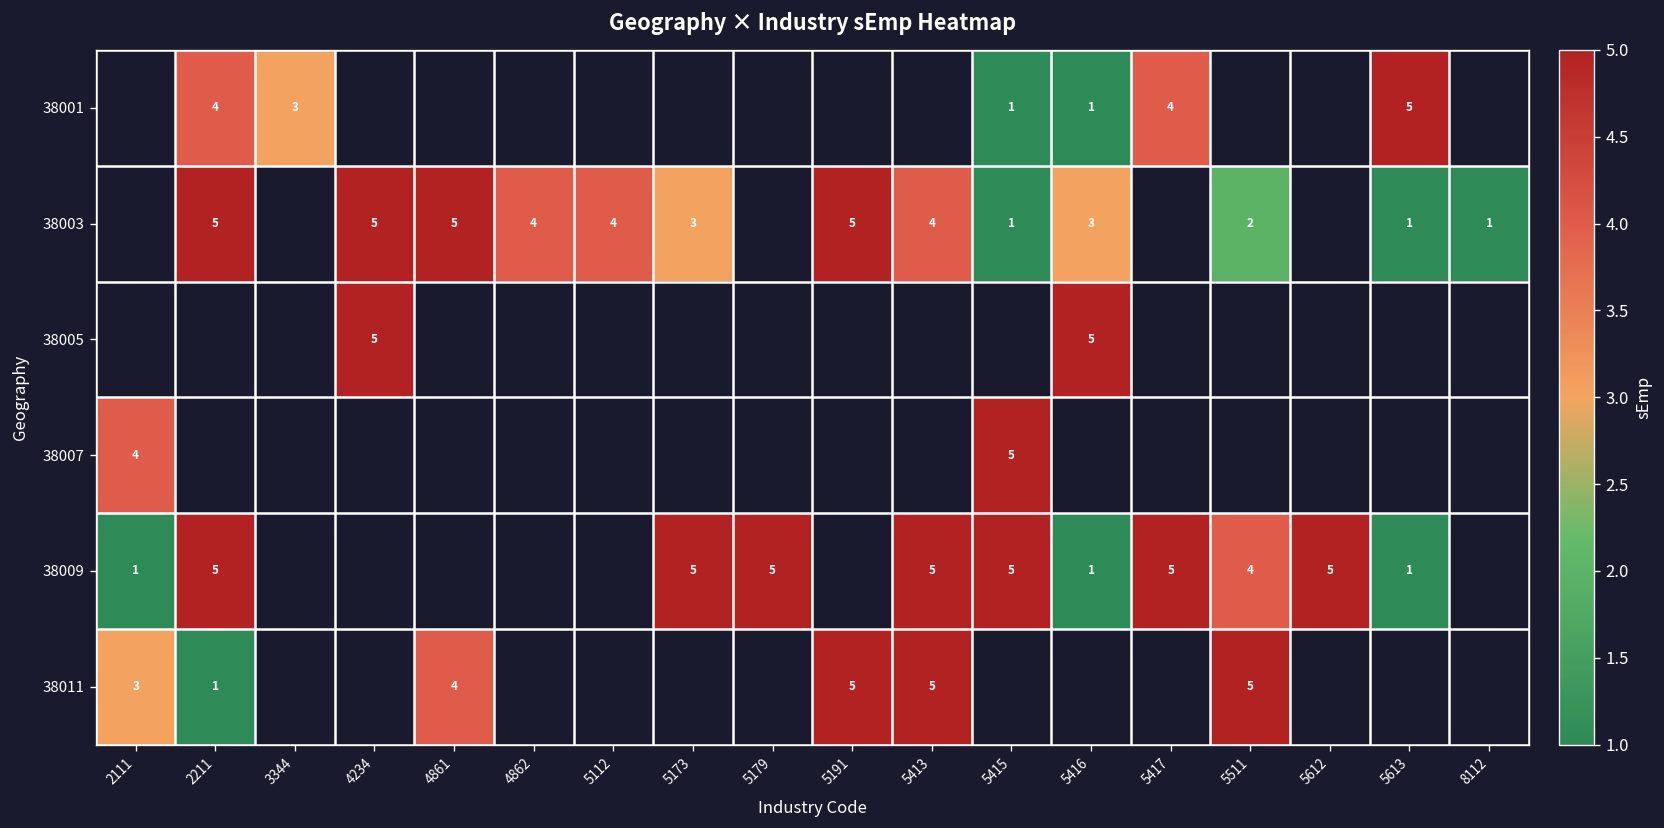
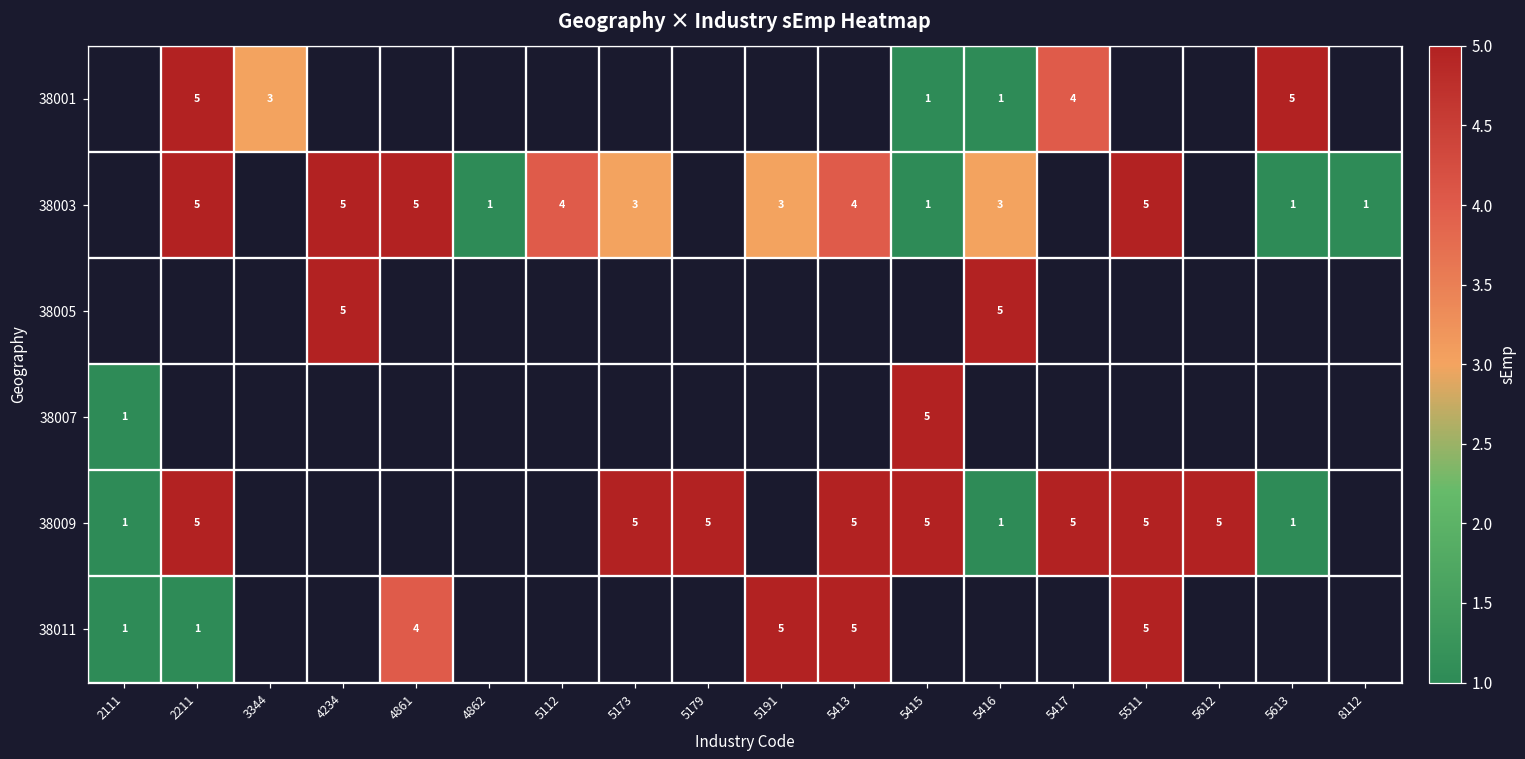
38001, 2211: 4 -> 5
38003, 4862: 4 -> 1
38003, 5191: 5 -> 3
38003, 5511: 2 -> 5
38007, 2111: 4 -> 1
38009, 5511: 4 -> 5
38011, 2111: 3 -> 1
